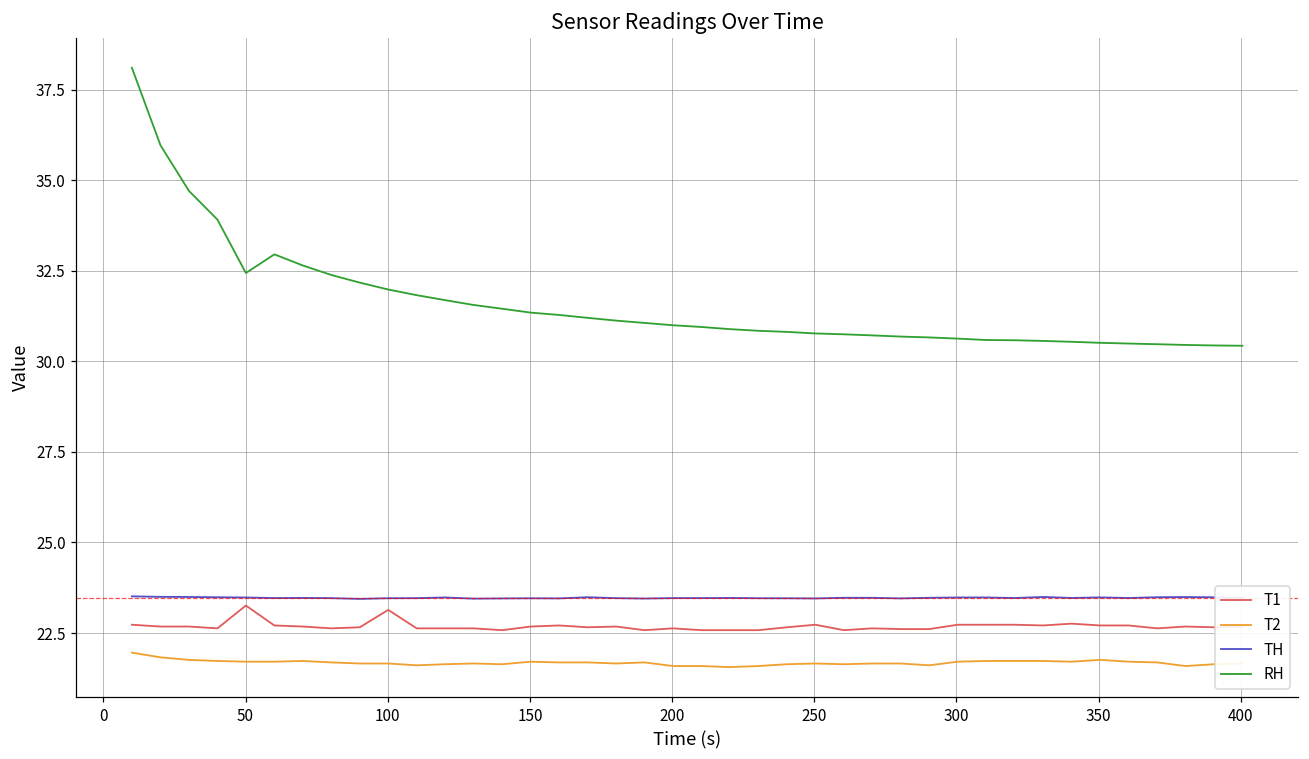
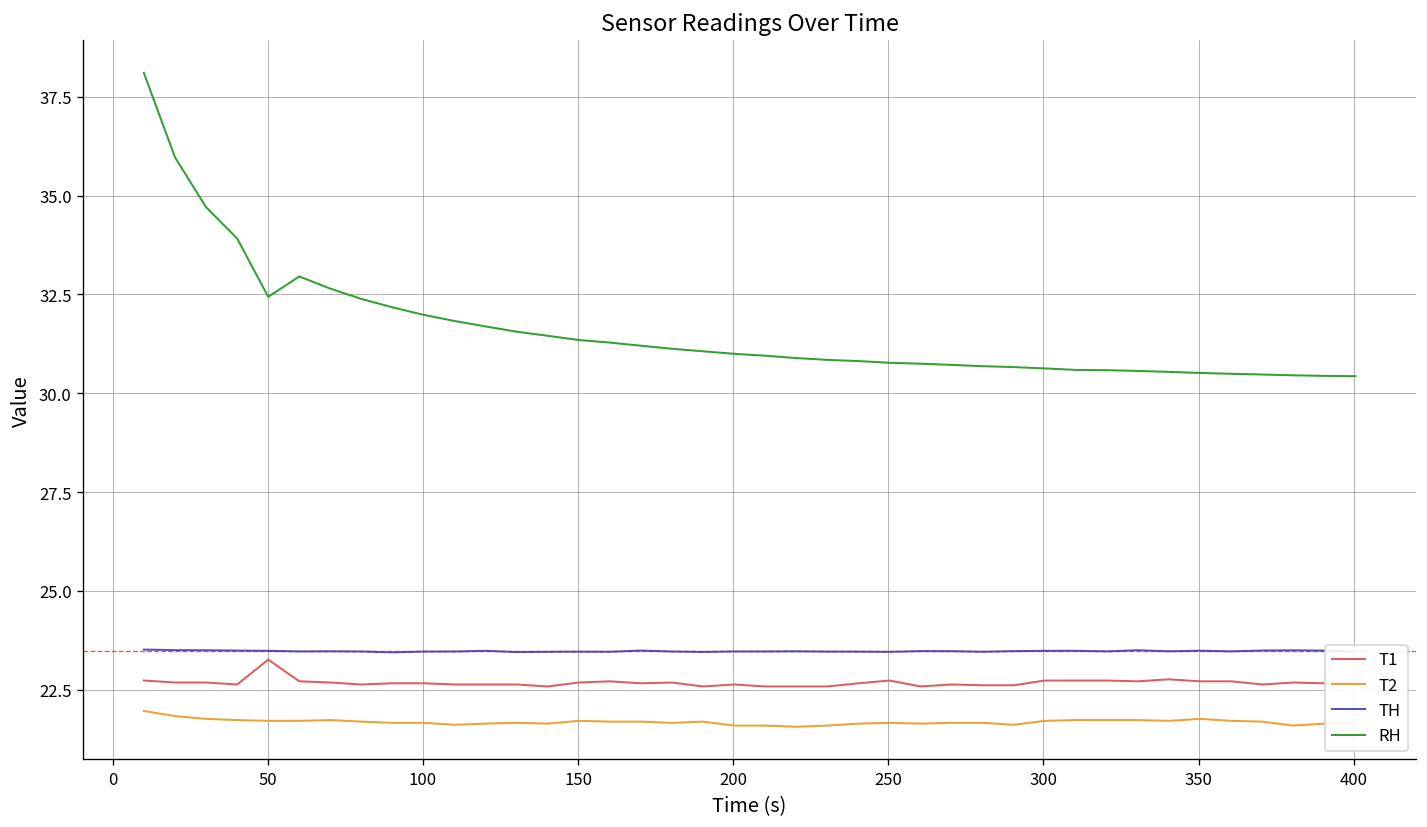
T1, 100: 23.1 -> 22.7
